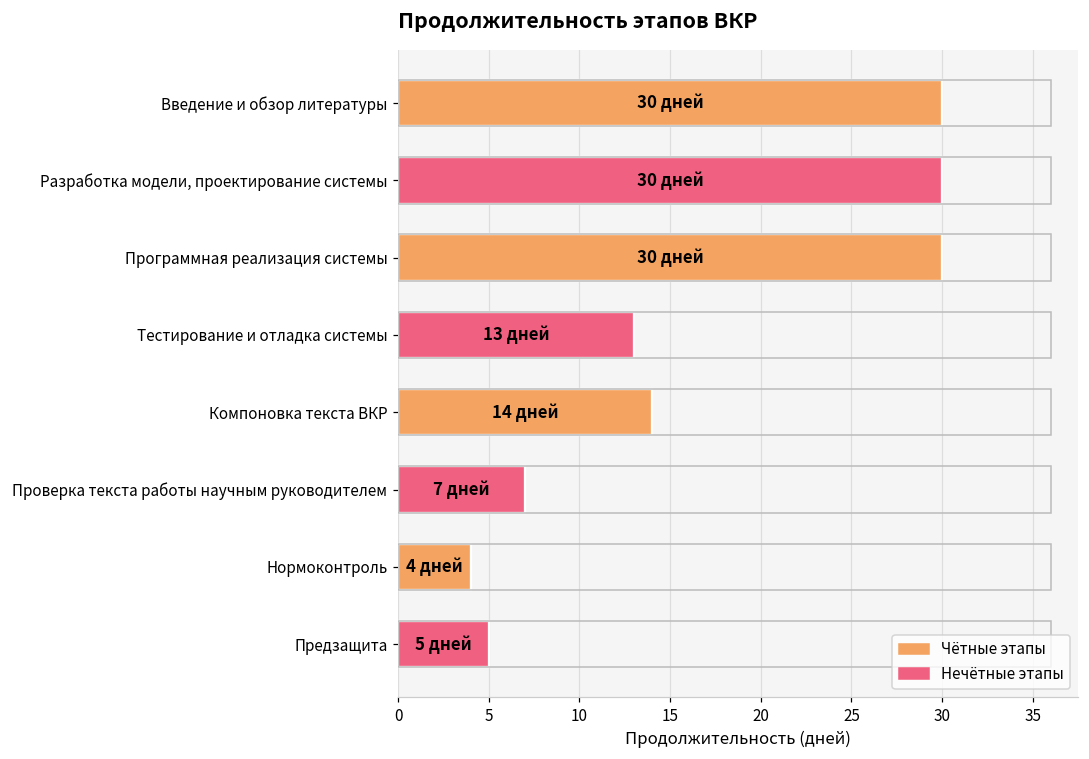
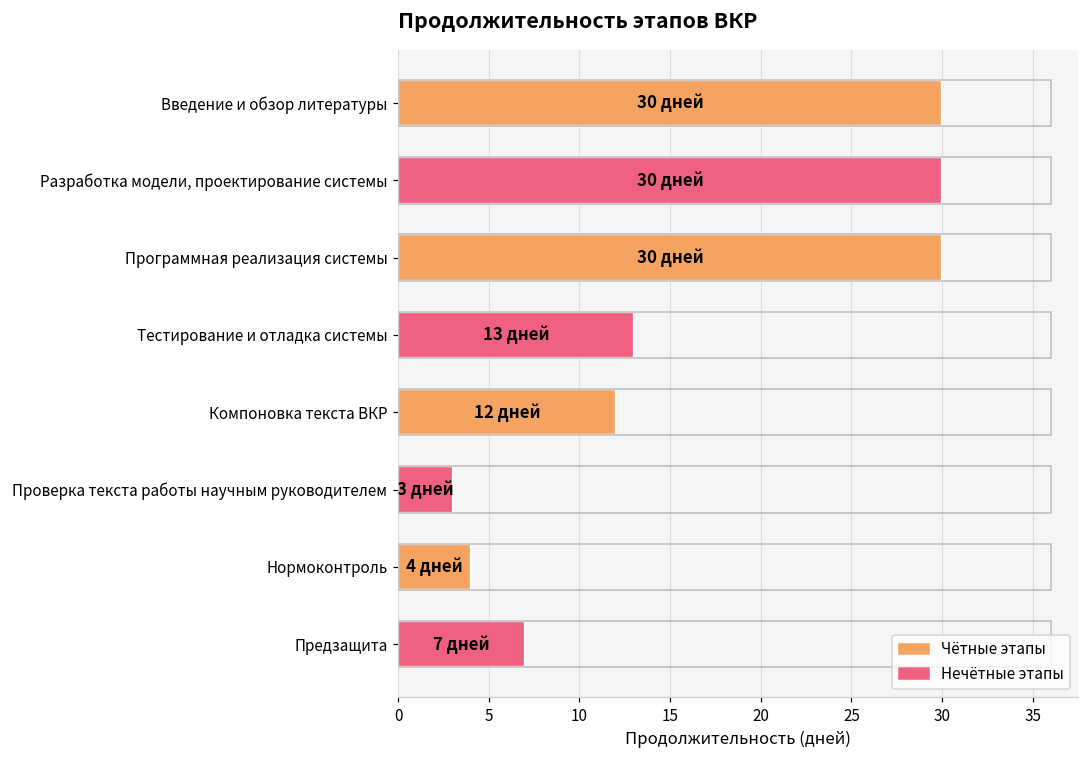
Компоновка текста ВКР: 14 -> 12
Проверка текста работы научным руководителем: 7 -> 3
Предзащита: 5 -> 7
